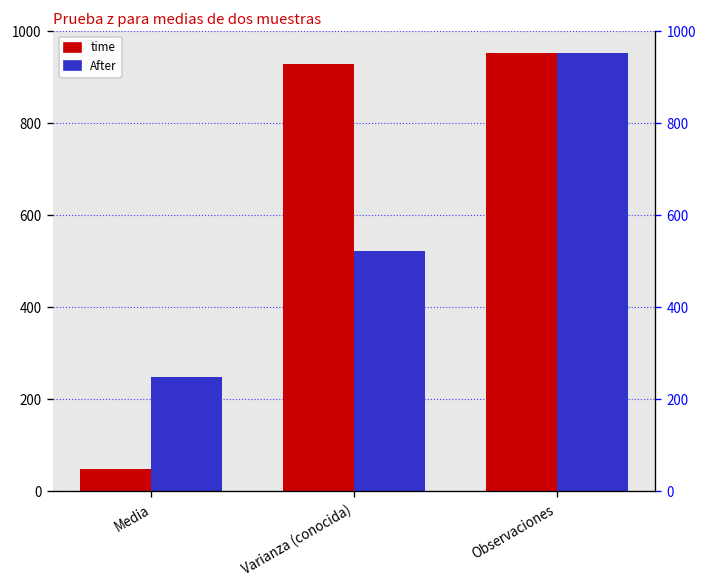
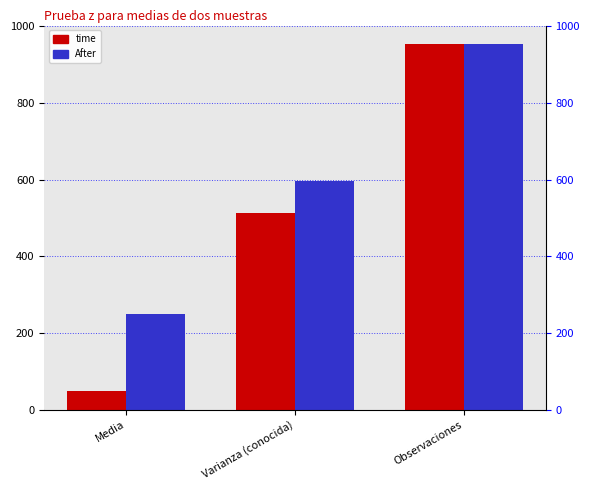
time, Varianza (conocida): 930 -> 510
After, Varianza (conocida): 520 -> 600
